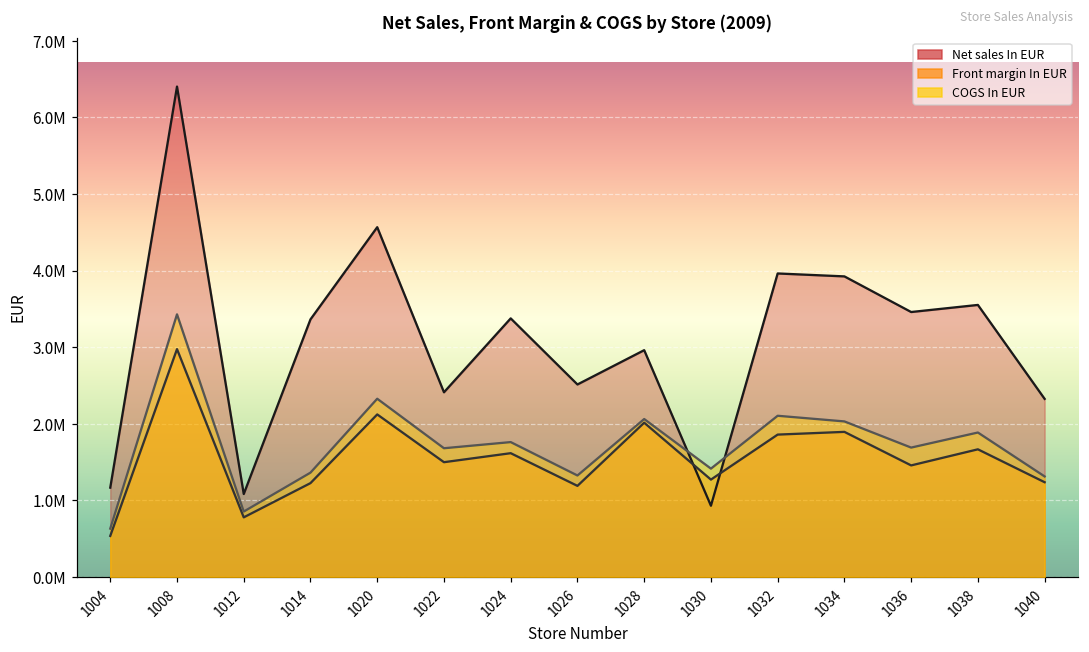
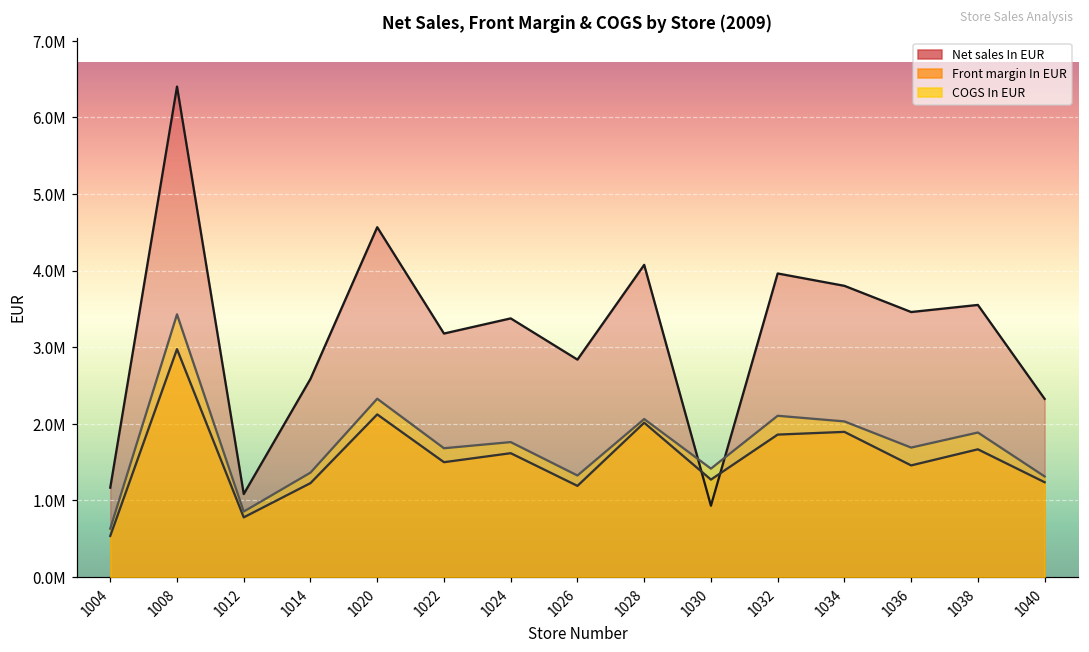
Net sales In EUR, 1014: 3400000 -> 2600000
Net sales In EUR, 1022: 2400000 -> 3200000
Net sales In EUR, 1026: 2500000 -> 2800000
Net sales In EUR, 1028: 3000000 -> 4100000
Net sales In EUR, 1034: 3900000 -> 3800000
